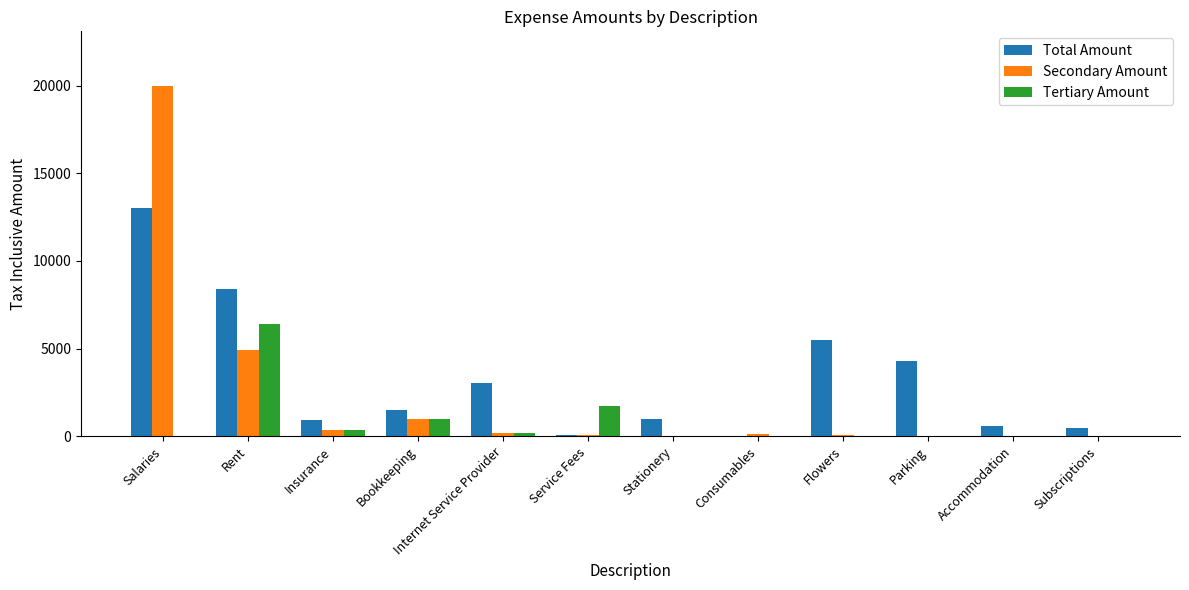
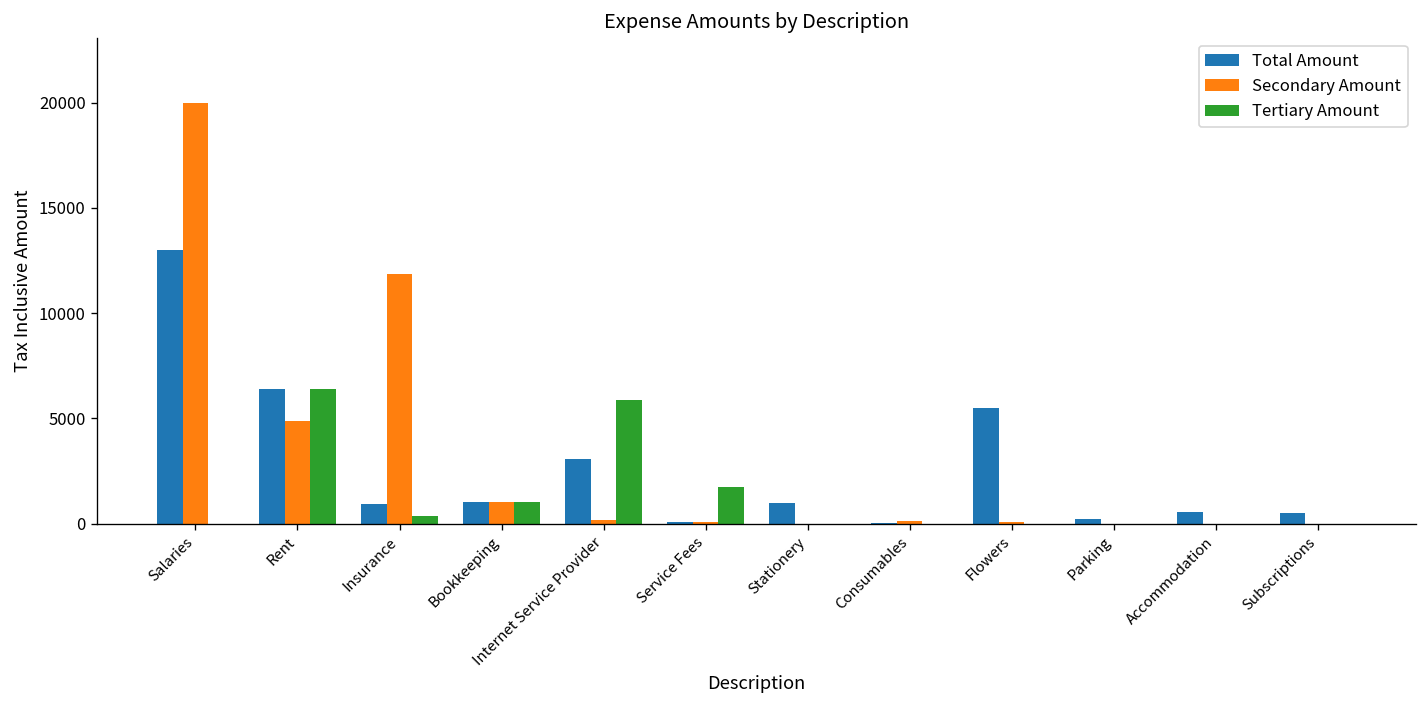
Total Amount, Rent: 8400 -> 6400
Secondary Amount, Insurance: 300 -> 11900
Total Amount, Bookkeeping: 1500 -> 1000
Tertiary Amount, Internet Service Provider: 200 -> 5900
Total Amount, Parking: 4300 -> 200
